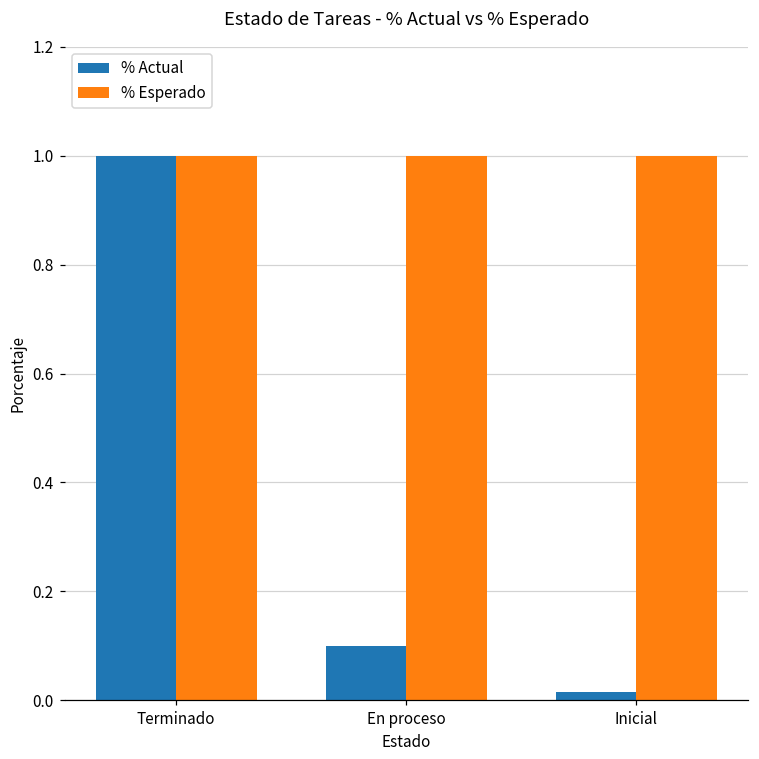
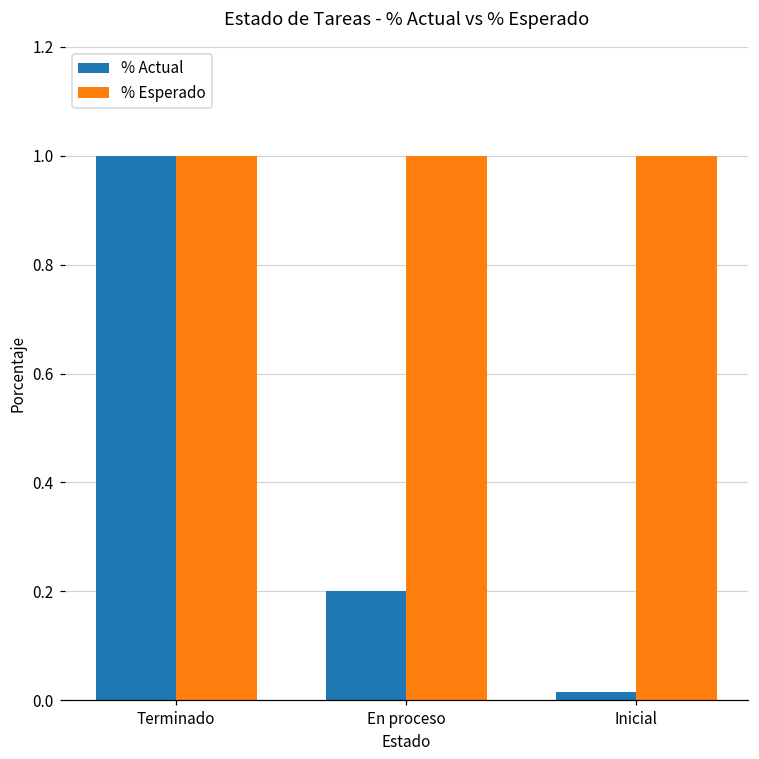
% Actual, En proceso: 0.1 -> 0.2
